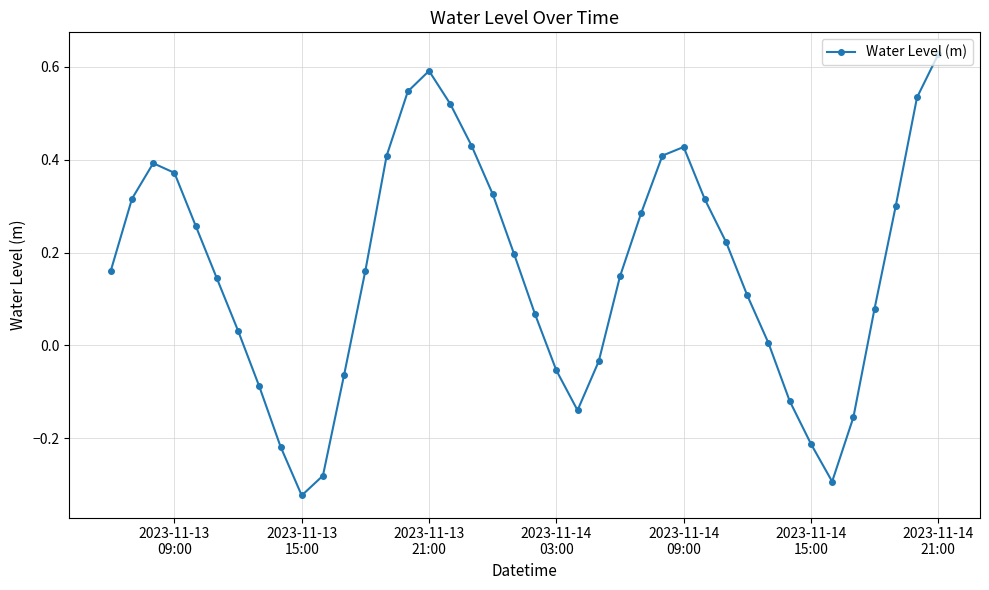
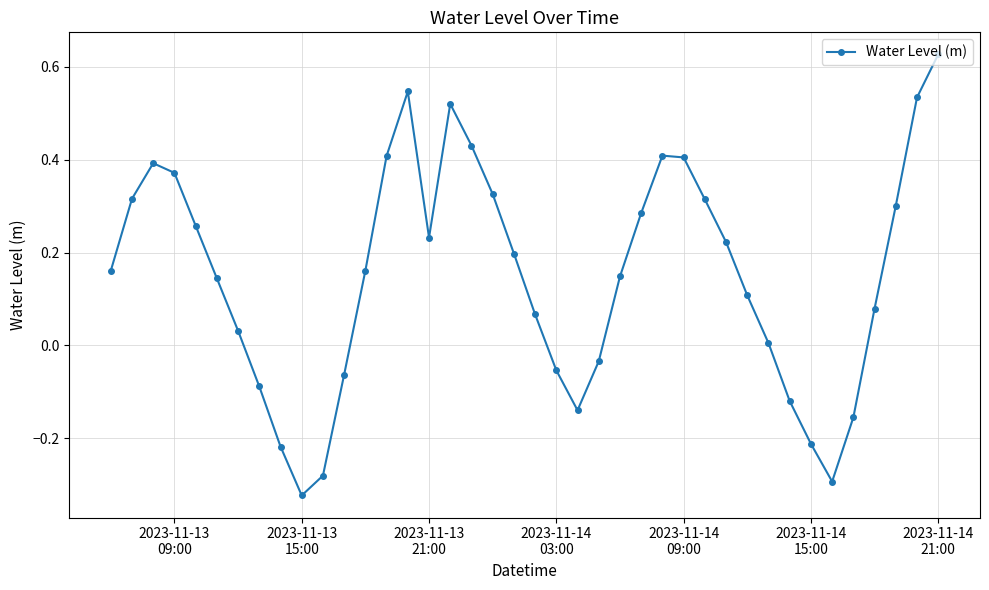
2023-11-13 21:00: 0.59 -> 0.23
2023-11-14 09:00: 0.43 -> 0.40
